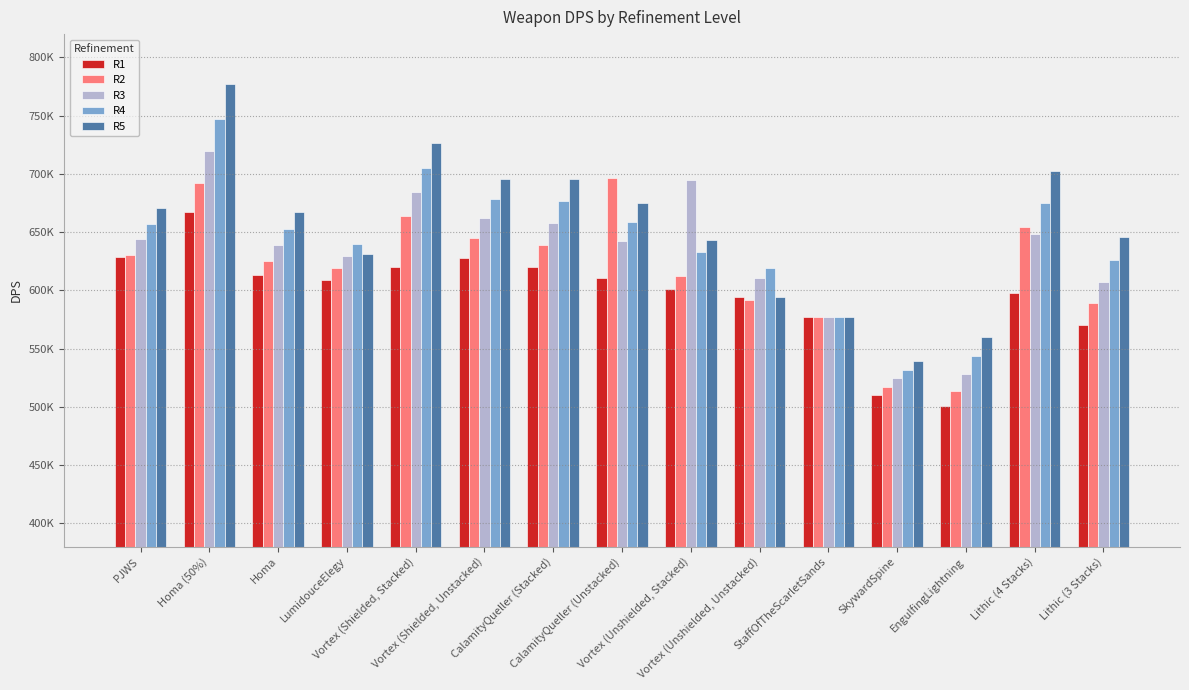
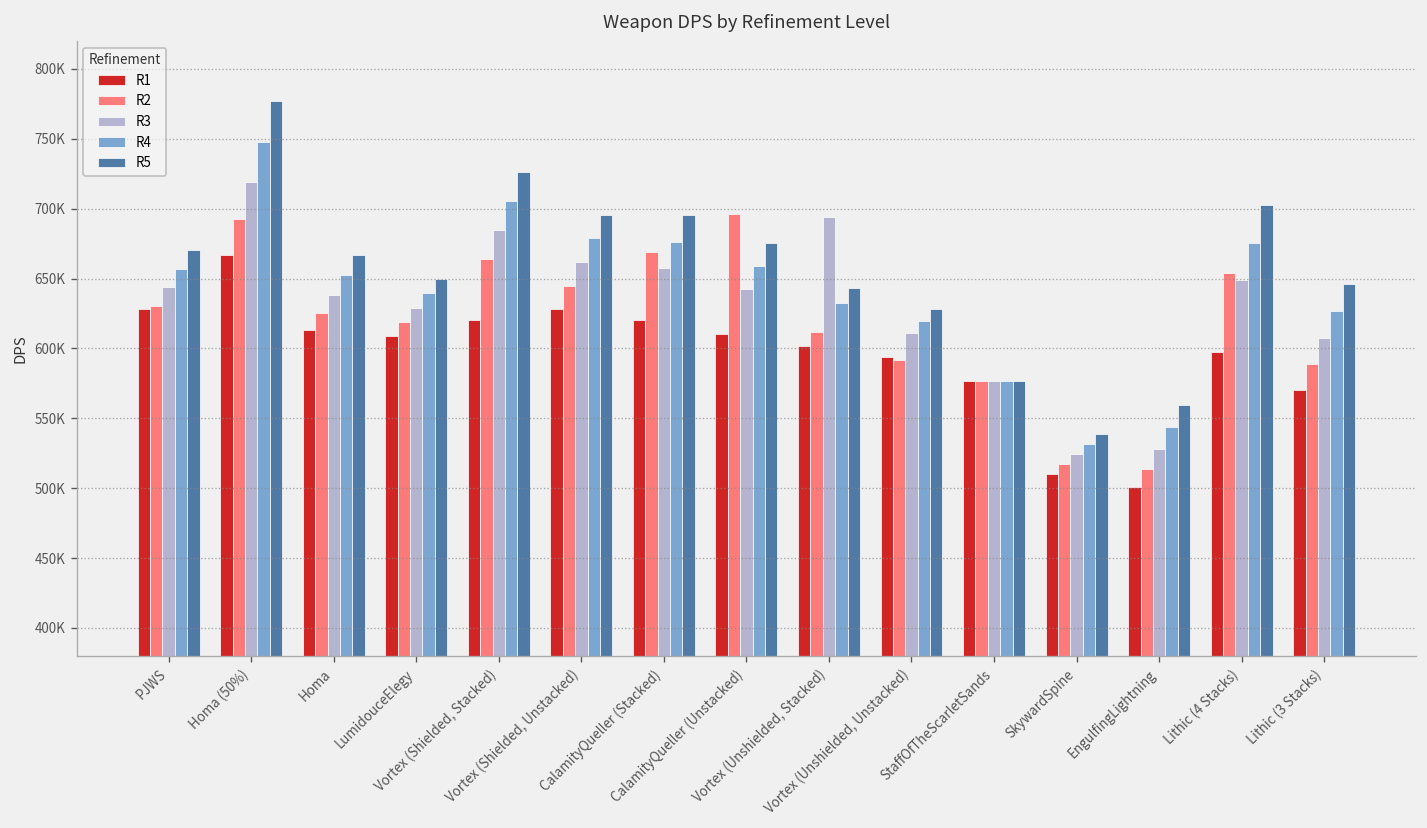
R5, LumidouceElegy: 632000 -> 650000
R2, CalamityQueller (Stacked): 639000 -> 669000
R5, Vortex (Unshielded, Unstacked): 595000 -> 628000
